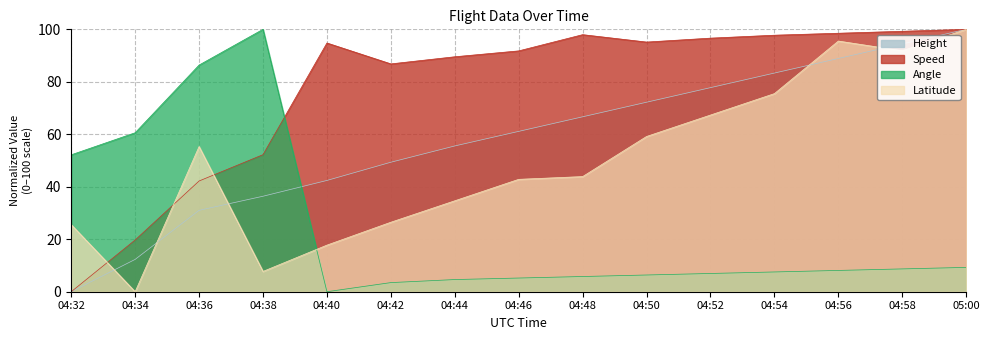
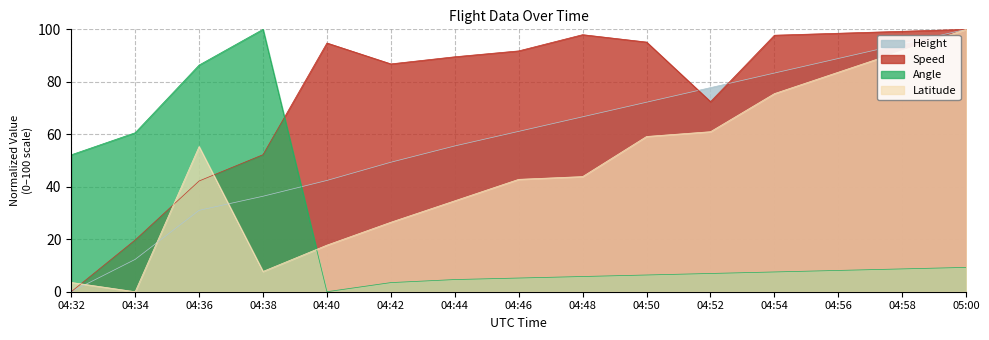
Latitude, 04:32: 26 -> 4
Speed, 04:52: 97 -> 72
Latitude, 04:52: 67 -> 61
Latitude, 04:56: 96 -> 84
